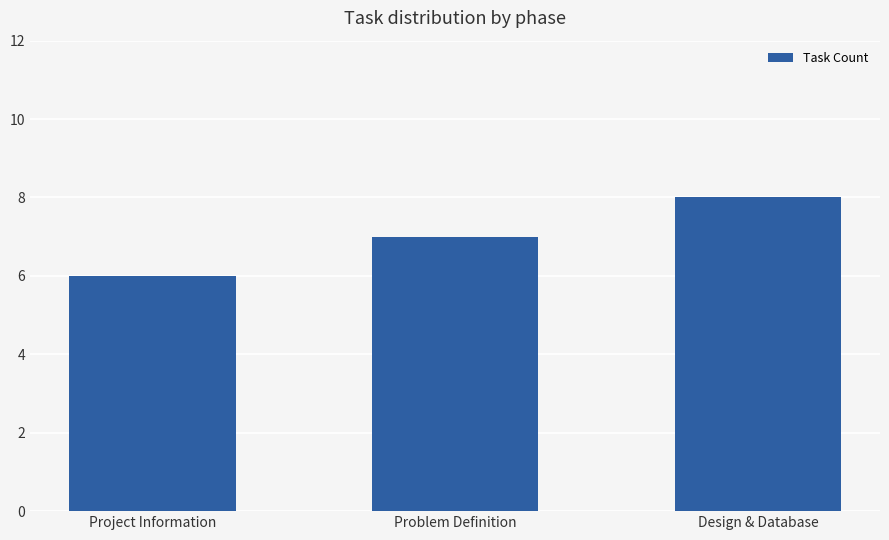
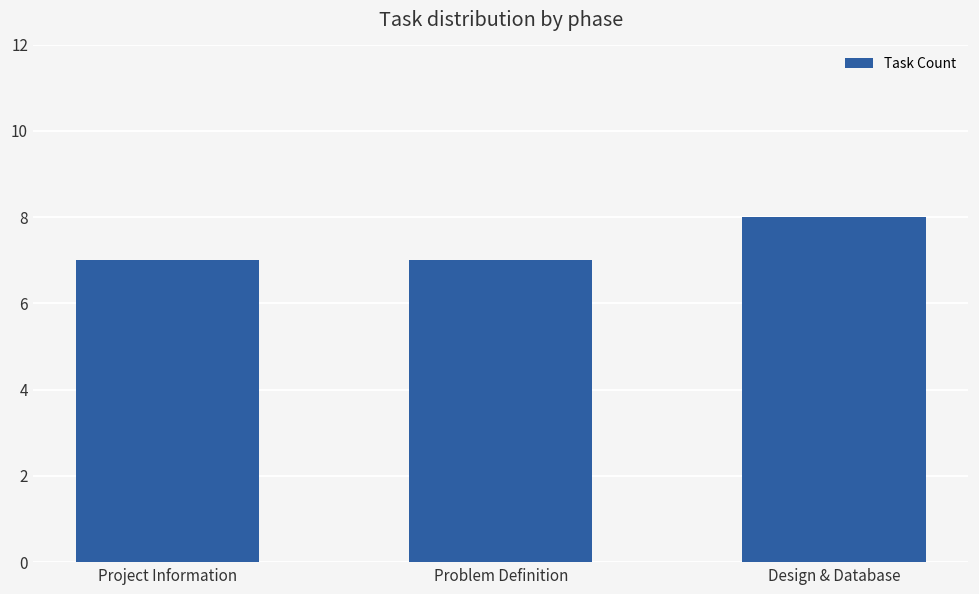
Project Information: 6 -> 7
